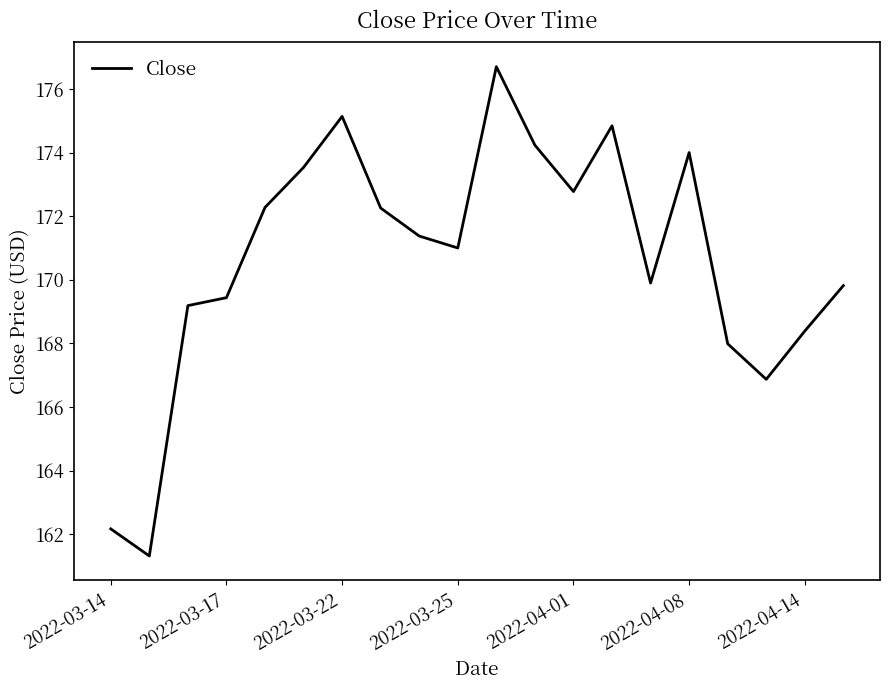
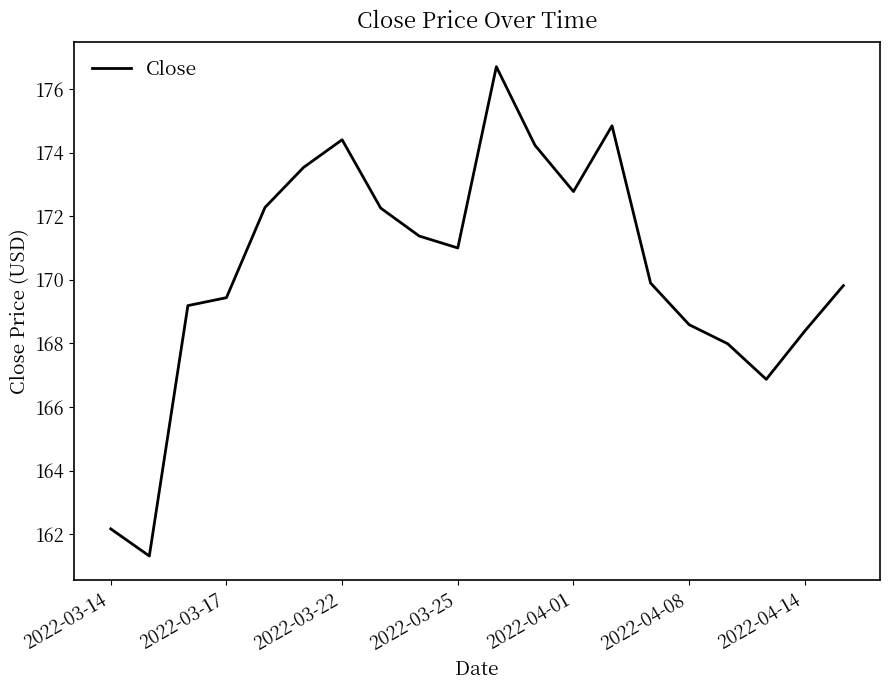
2022-03-22: 175.1 -> 174.4
2022-04-08: 174.0 -> 168.6
